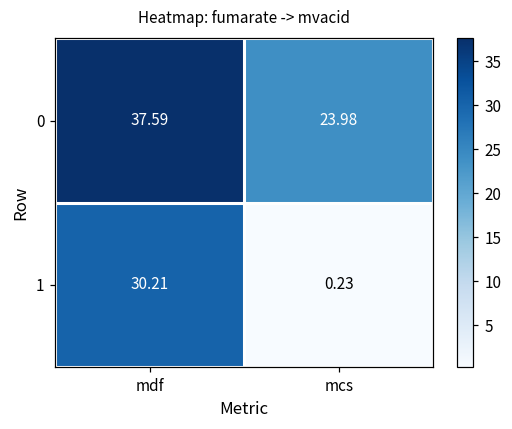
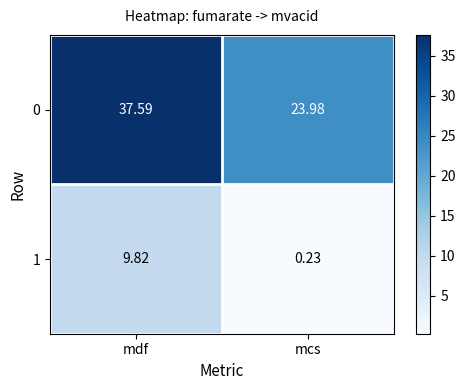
1, mdf: 30.21 -> 9.82
